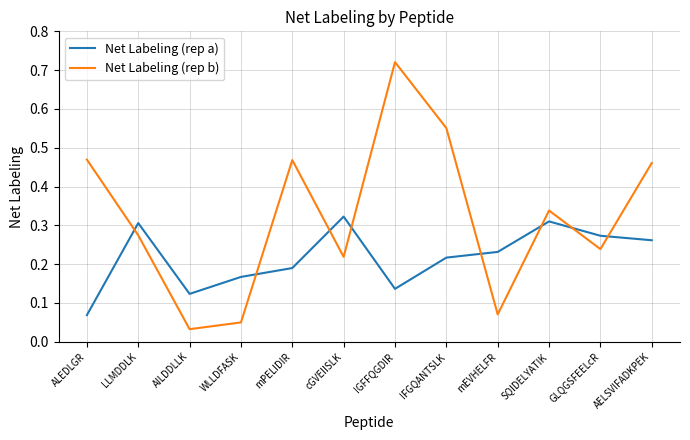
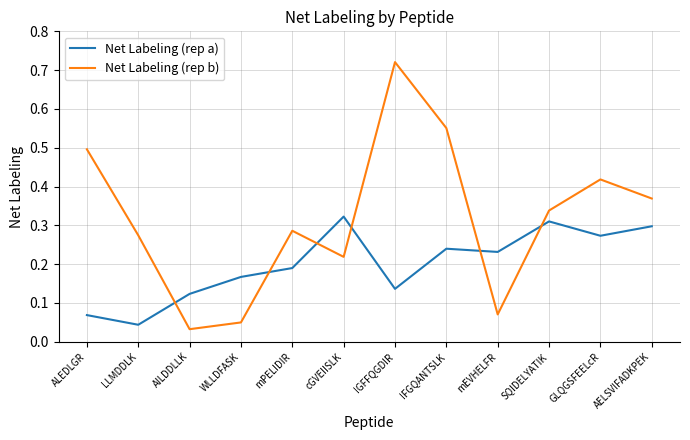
Net Labeling (rep b), ALEDLGR: 0.47 -> 0.50
Net Labeling (rep a), LLMDDLK: 0.31 -> 0.04
Net Labeling (rep b), mPELIDIR: 0.47 -> 0.29
Net Labeling (rep a), IFGQANTSLK: 0.22 -> 0.24
Net Labeling (rep b), GLQGSFEELcR: 0.24 -> 0.42
Net Labeling (rep a), AELSVIFADKPEK: 0.26 -> 0.30
Net Labeling (rep b), AELSVIFADKPEK: 0.46 -> 0.37
